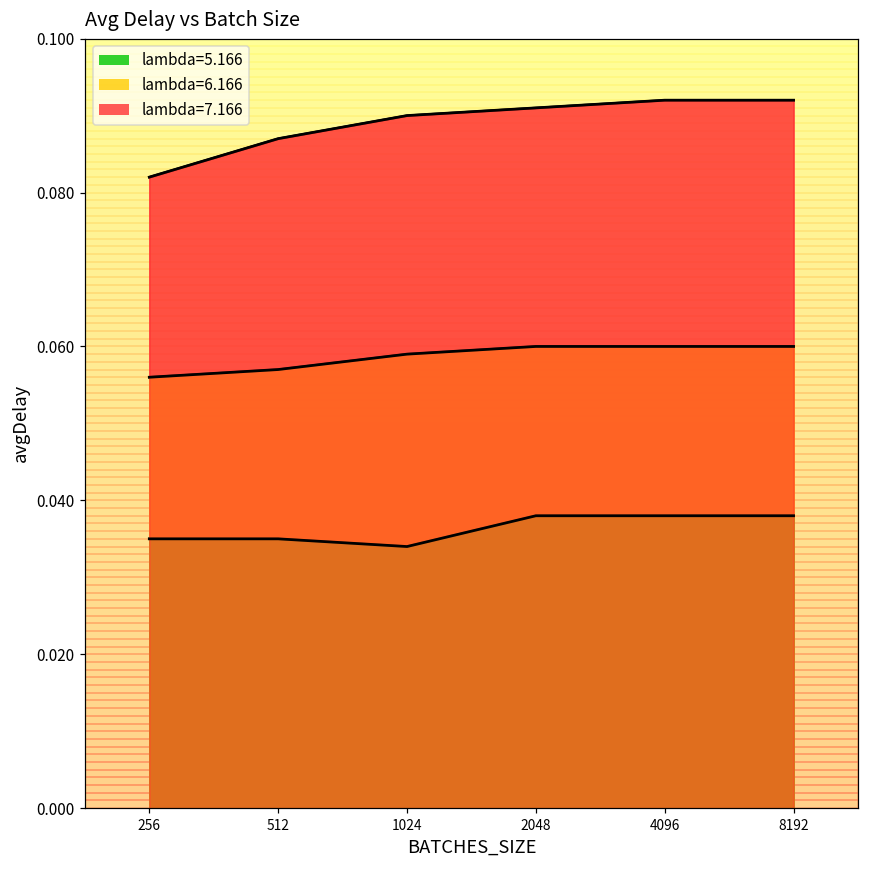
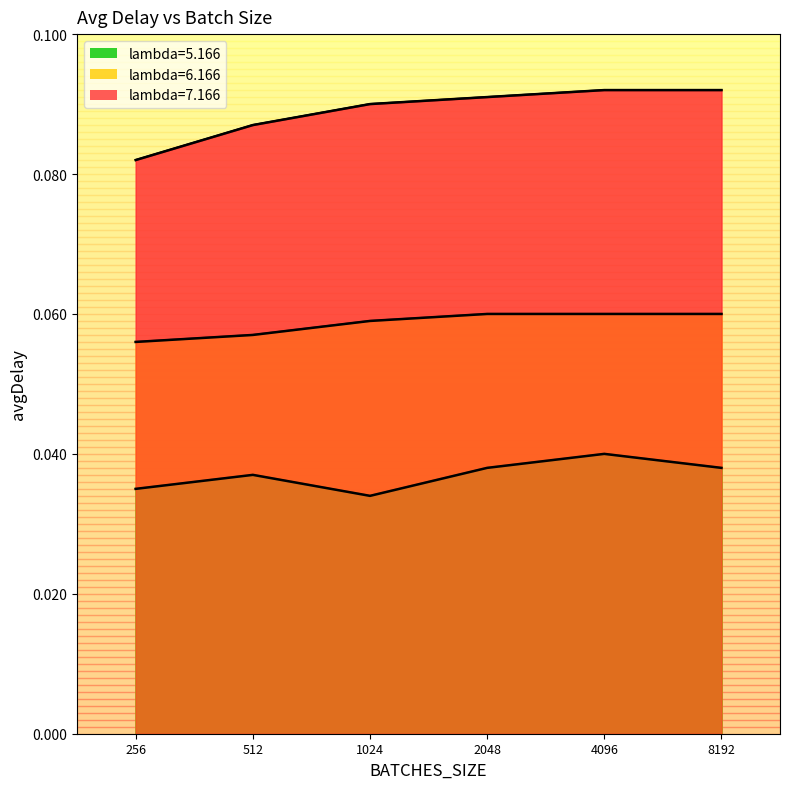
lambda=5.166, 512: 0.035 -> 0.037
lambda=5.166, 4096: 0.038 -> 0.040
